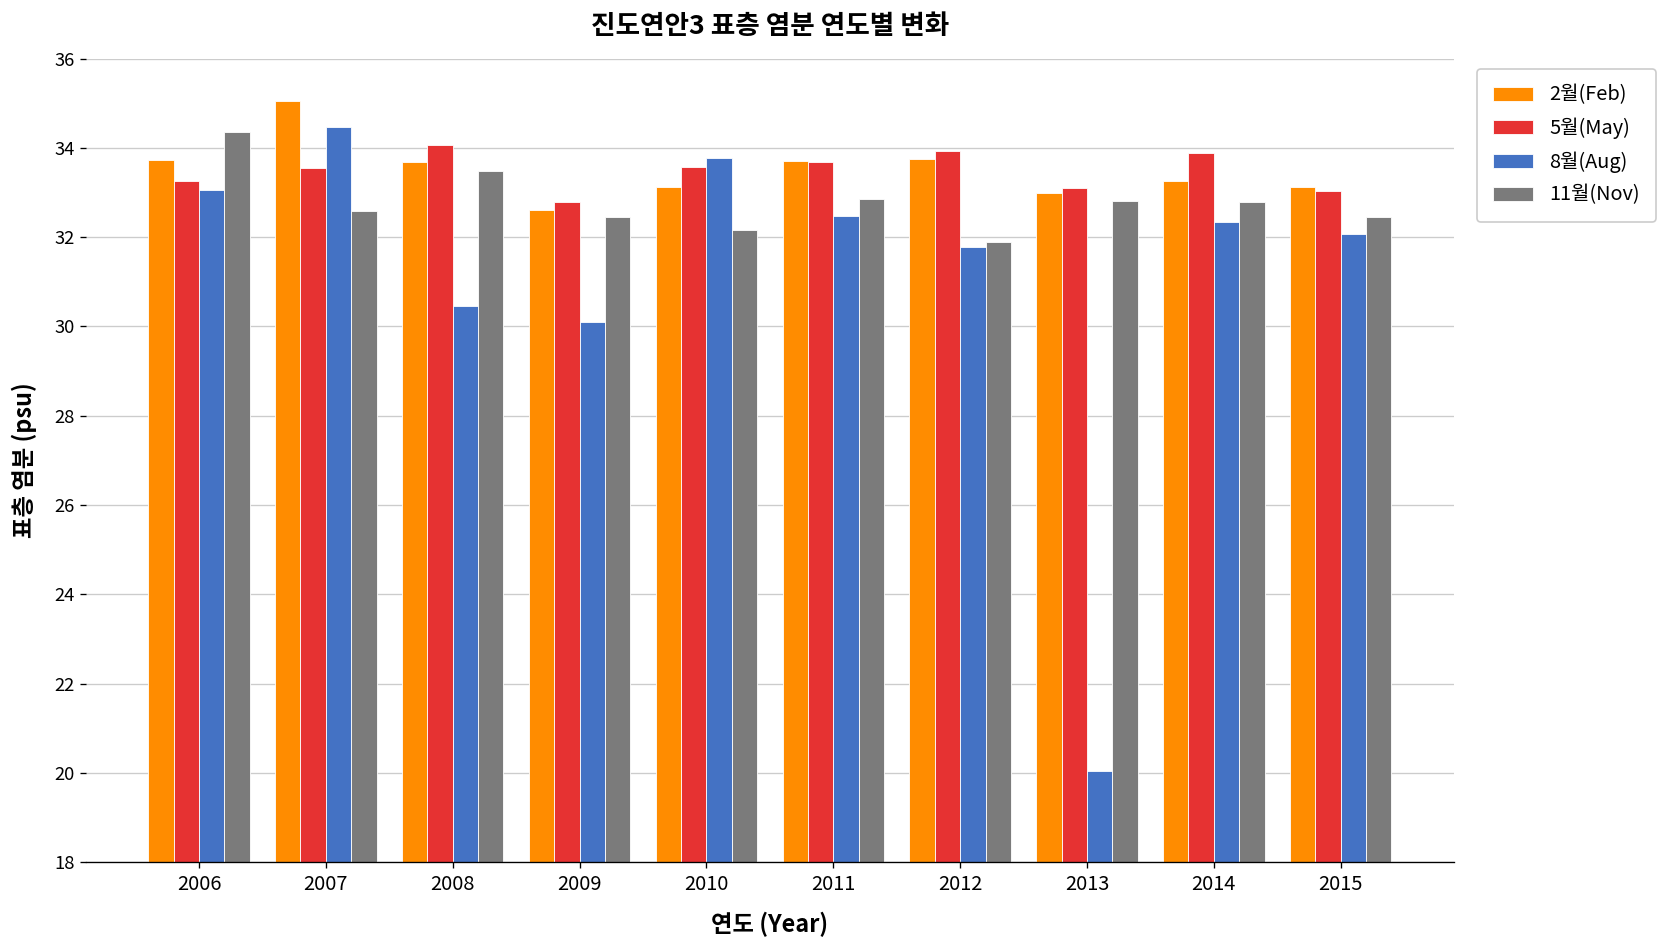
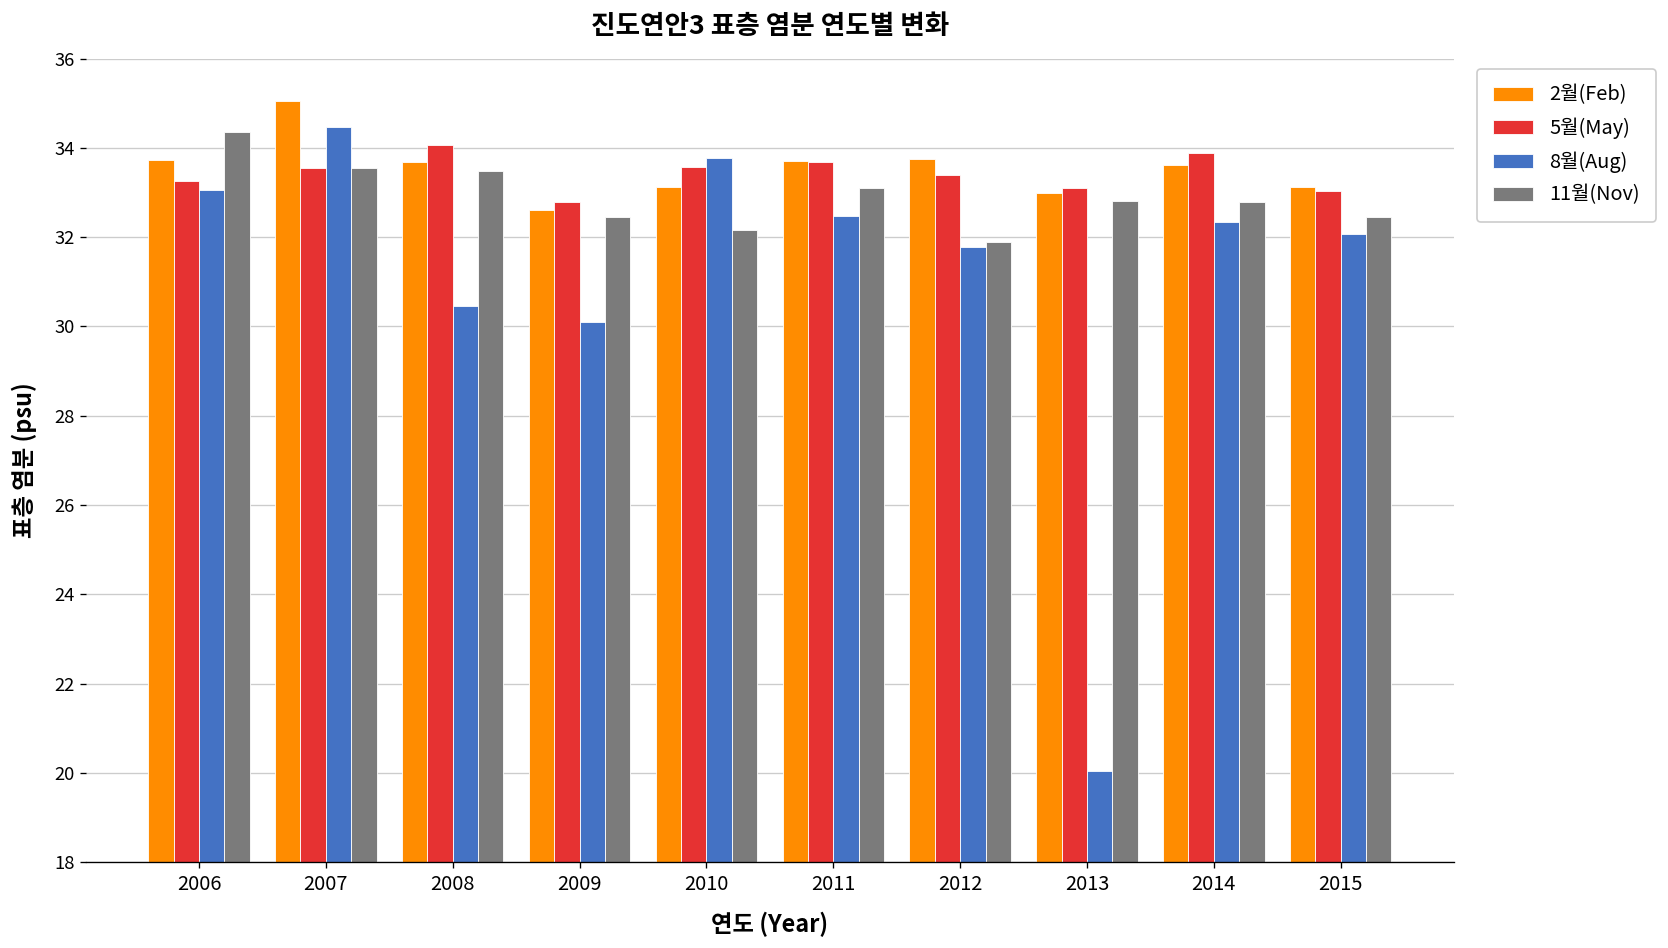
11월(Nov), 2007: 32.6 -> 33.5
11월(Nov), 2011: 32.9 -> 33.1
5월(May), 2012: 33.9 -> 33.4
2월(Feb), 2014: 33.3 -> 33.6
